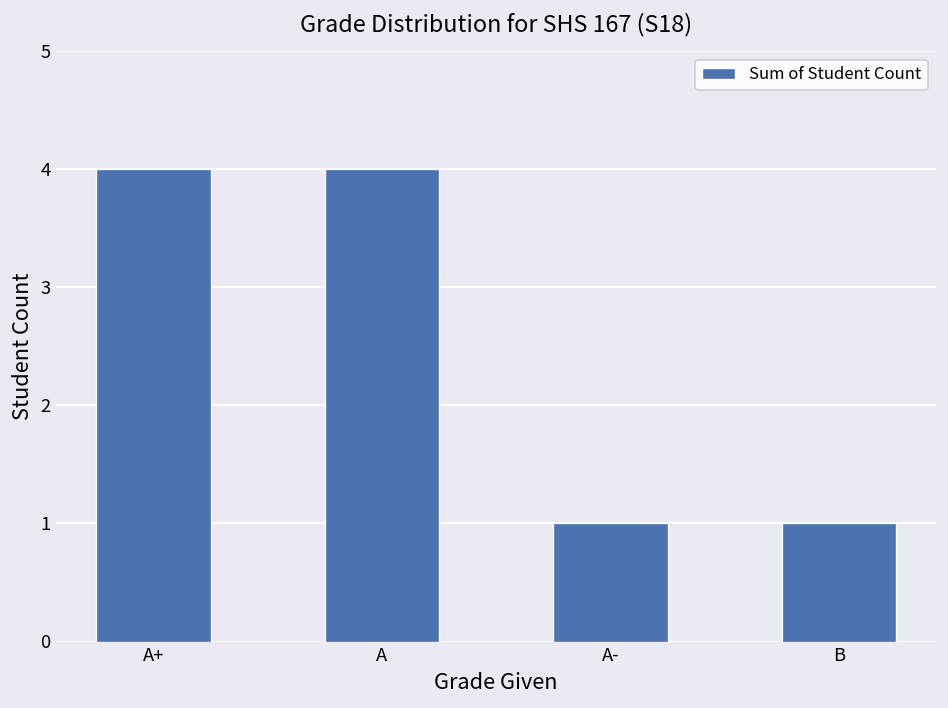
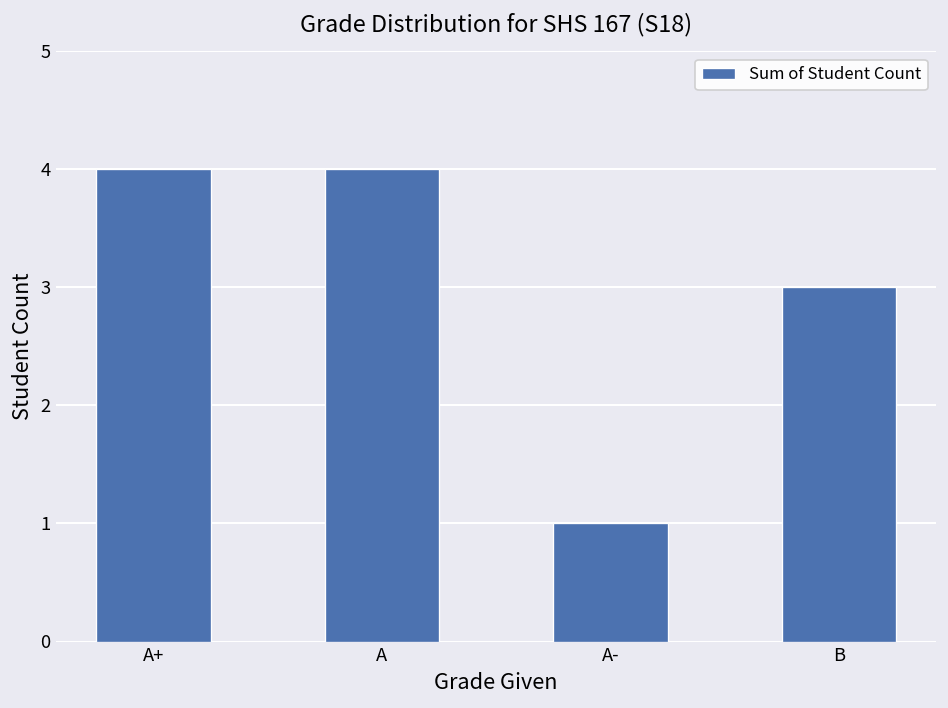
B: 1 -> 3
